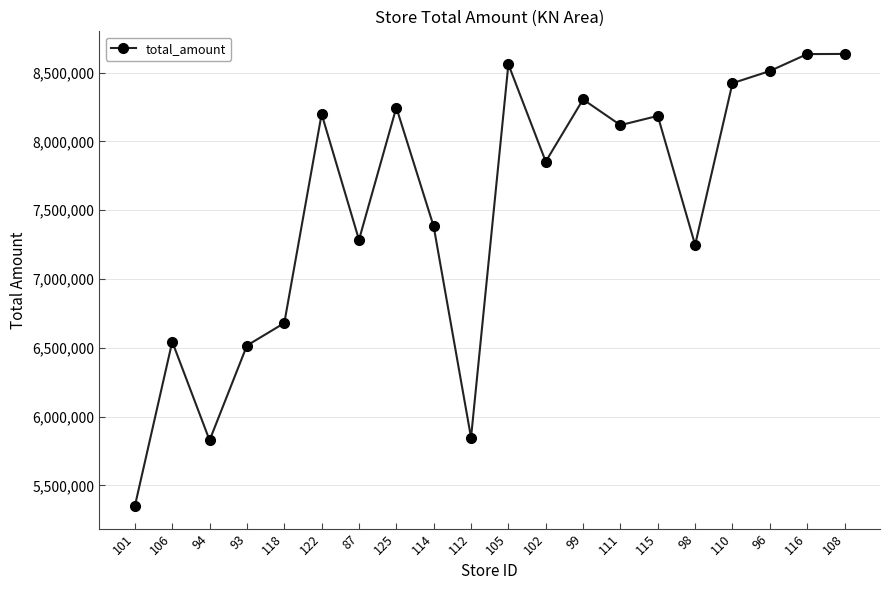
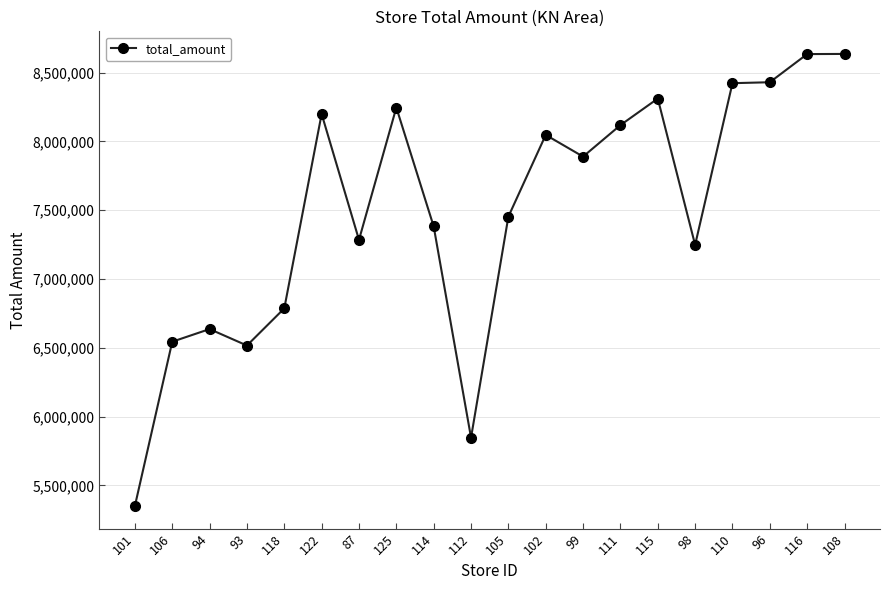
94: 5,830,000 -> 6,640,000
118: 6,680,000 -> 6,790,000
105: 8,560,000 -> 7,450,000
102: 7,850,000 -> 8,050,000
99: 8,310,000 -> 7,890,000
115: 8,190,000 -> 8,310,000
96: 8,510,000 -> 8,430,000
